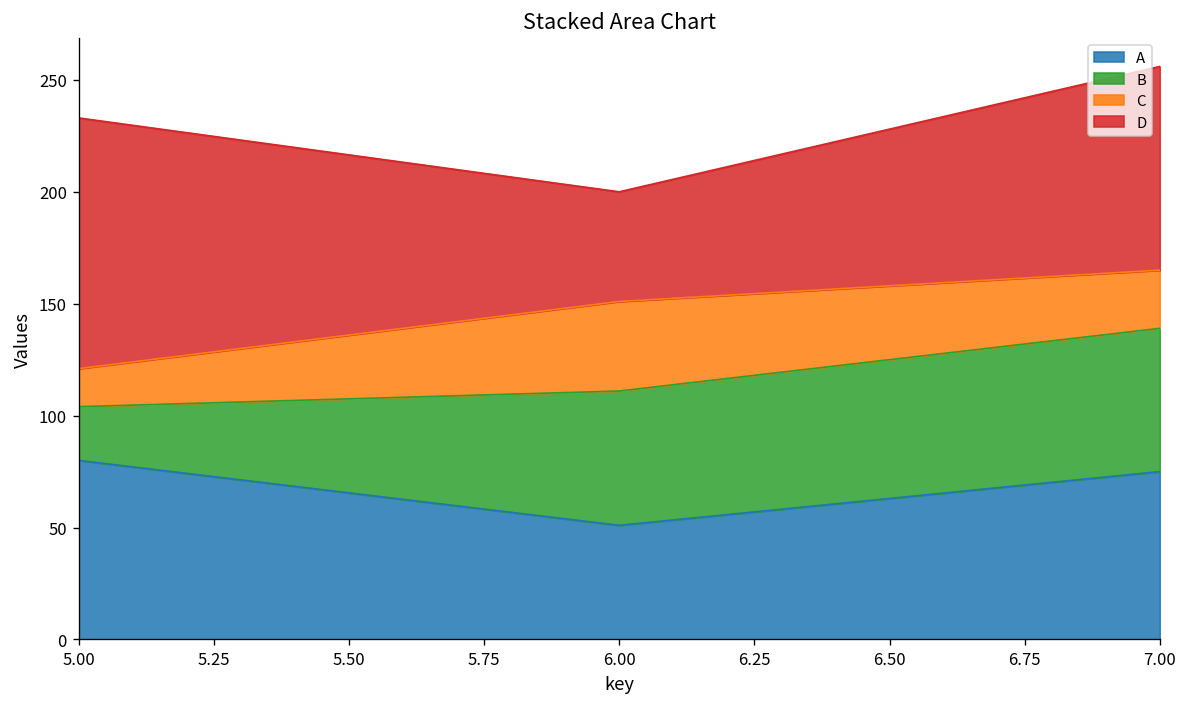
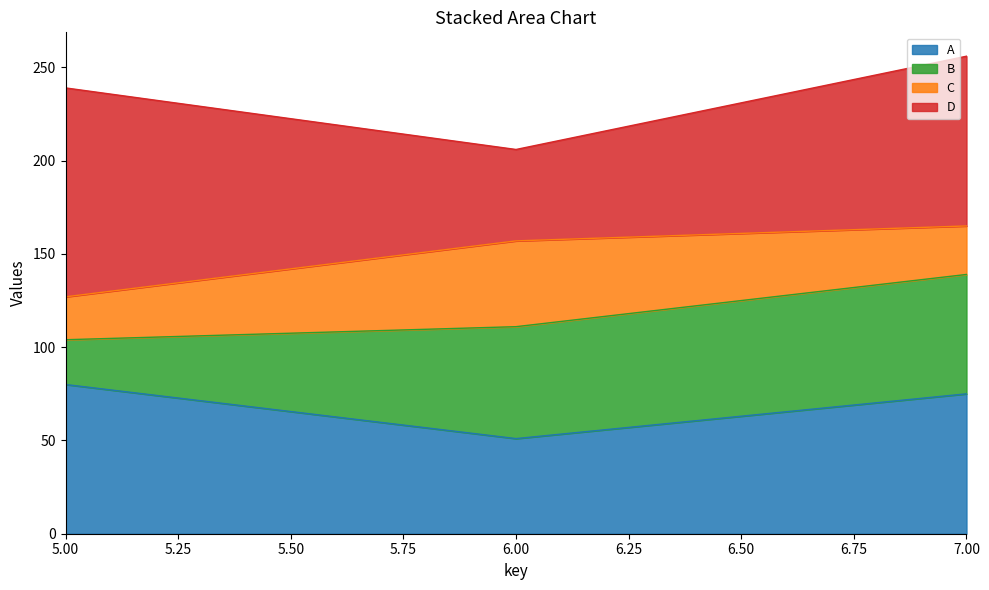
C, 5.00: 17 -> 23
C, 6.00: 40 -> 46
